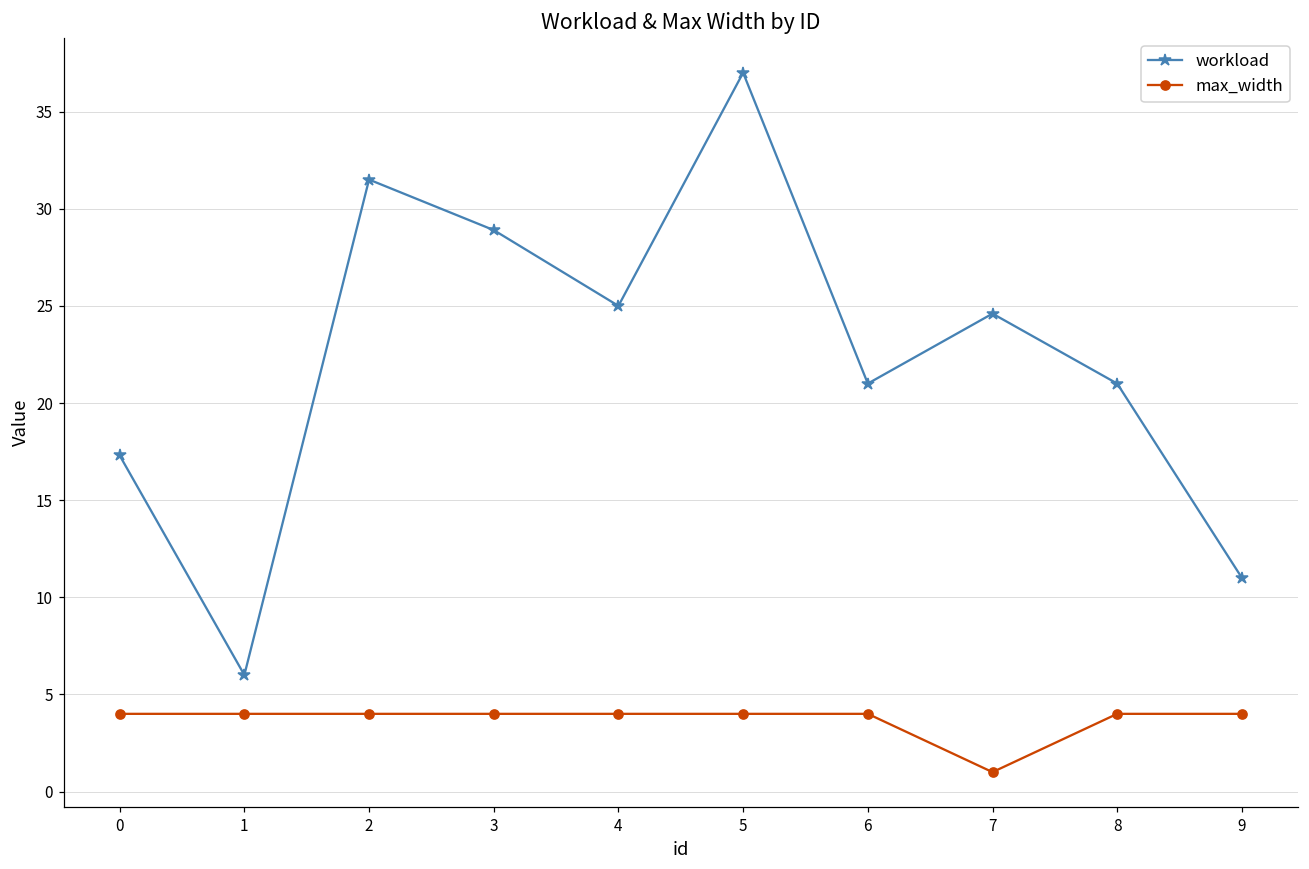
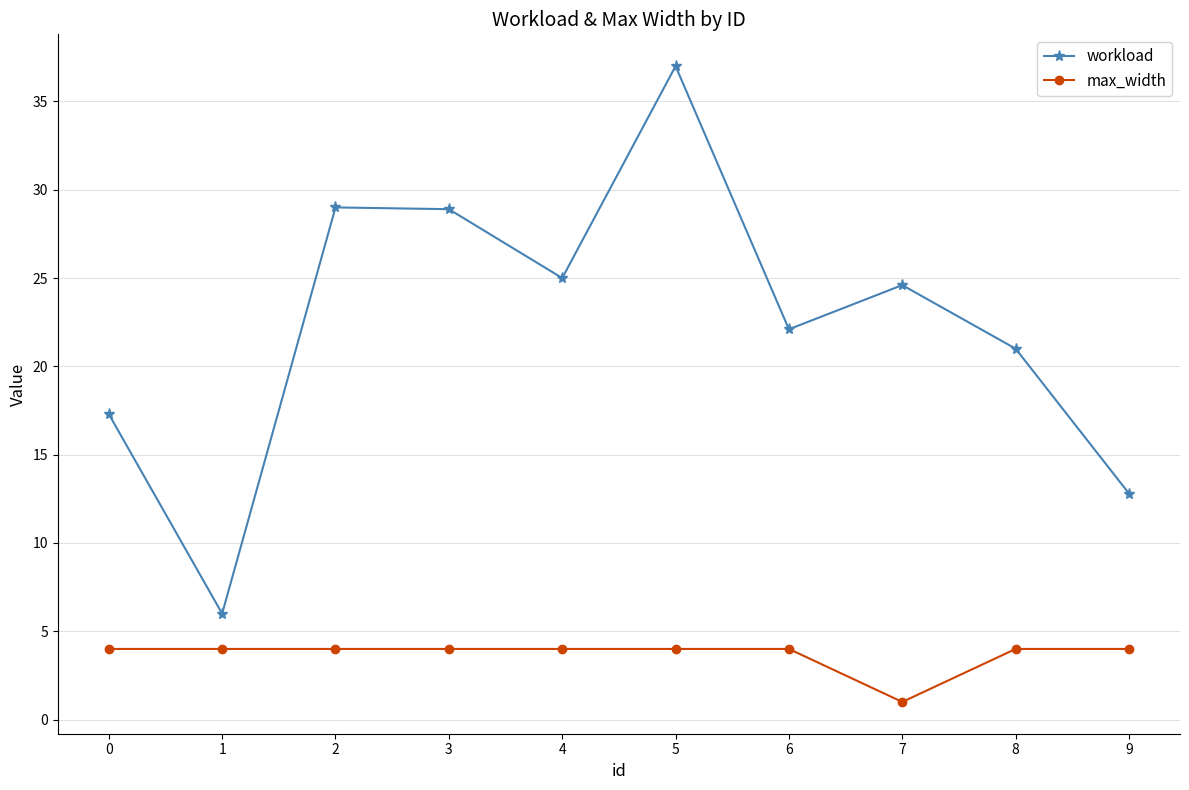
workload, 2: 31.5 -> 29.0
workload, 6: 21.0 -> 22.1
workload, 9: 11.0 -> 12.8
